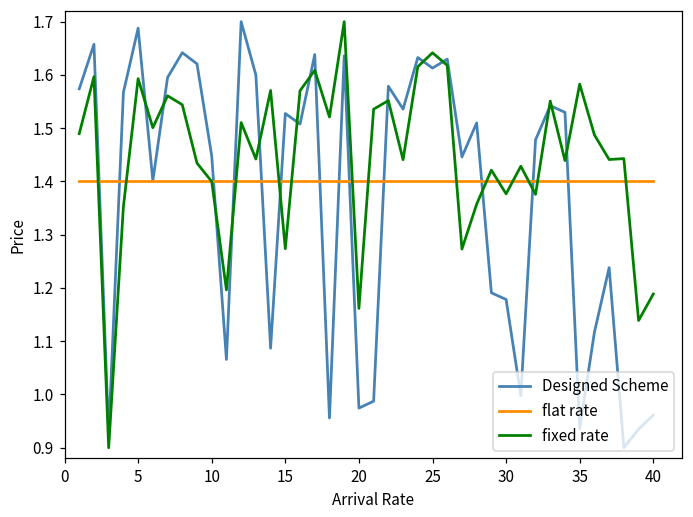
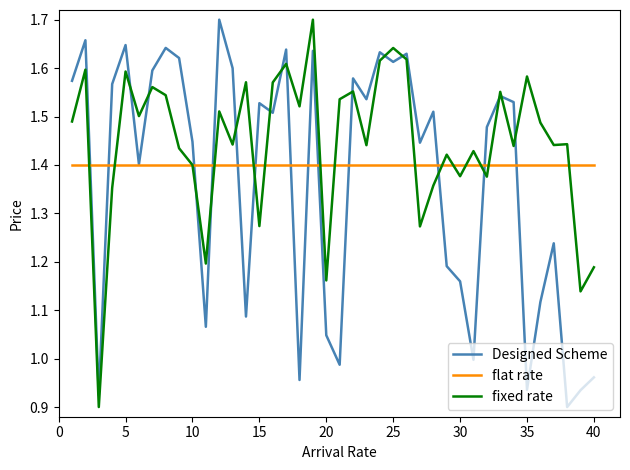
Designed Scheme, 5: 1.69 -> 1.65
Designed Scheme, 20: 0.97 -> 1.05
Designed Scheme, 30: 1.18 -> 1.16
